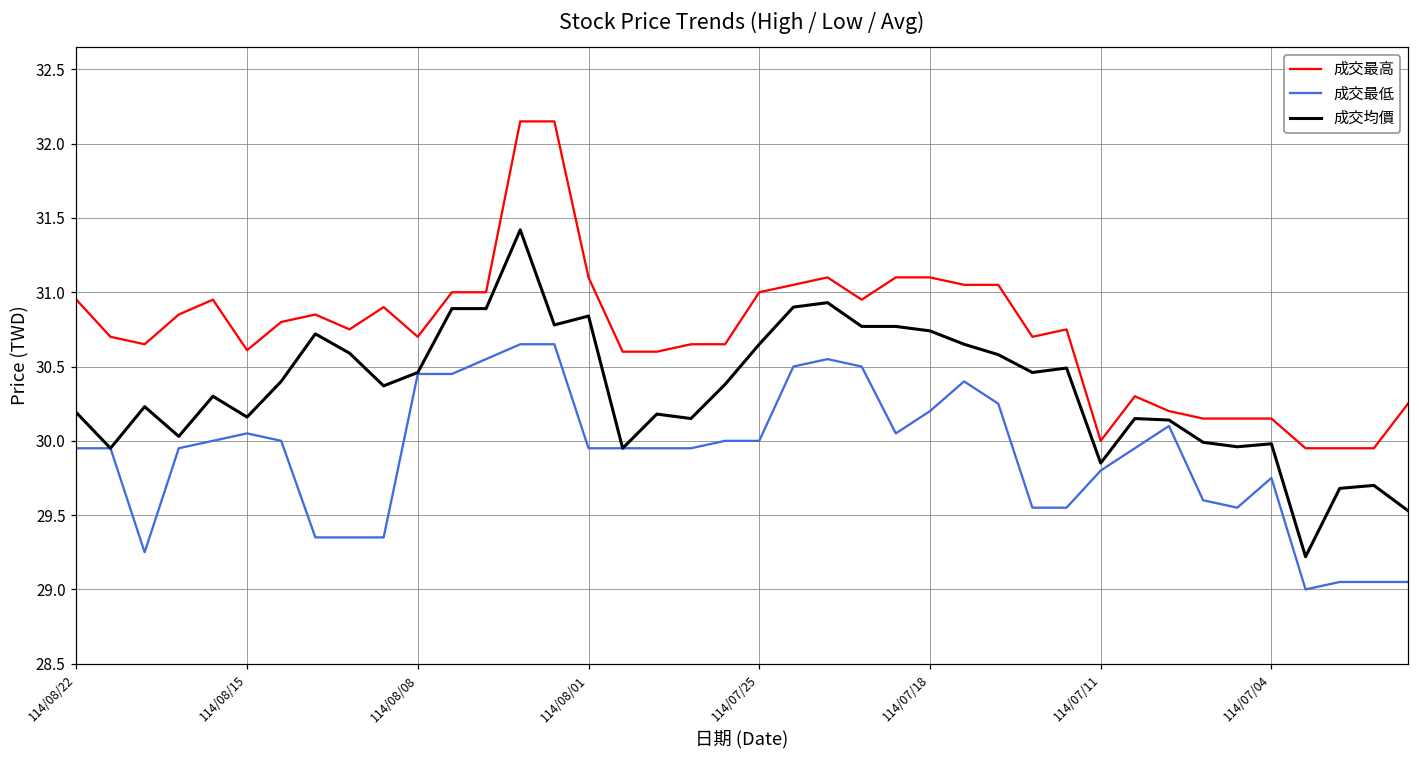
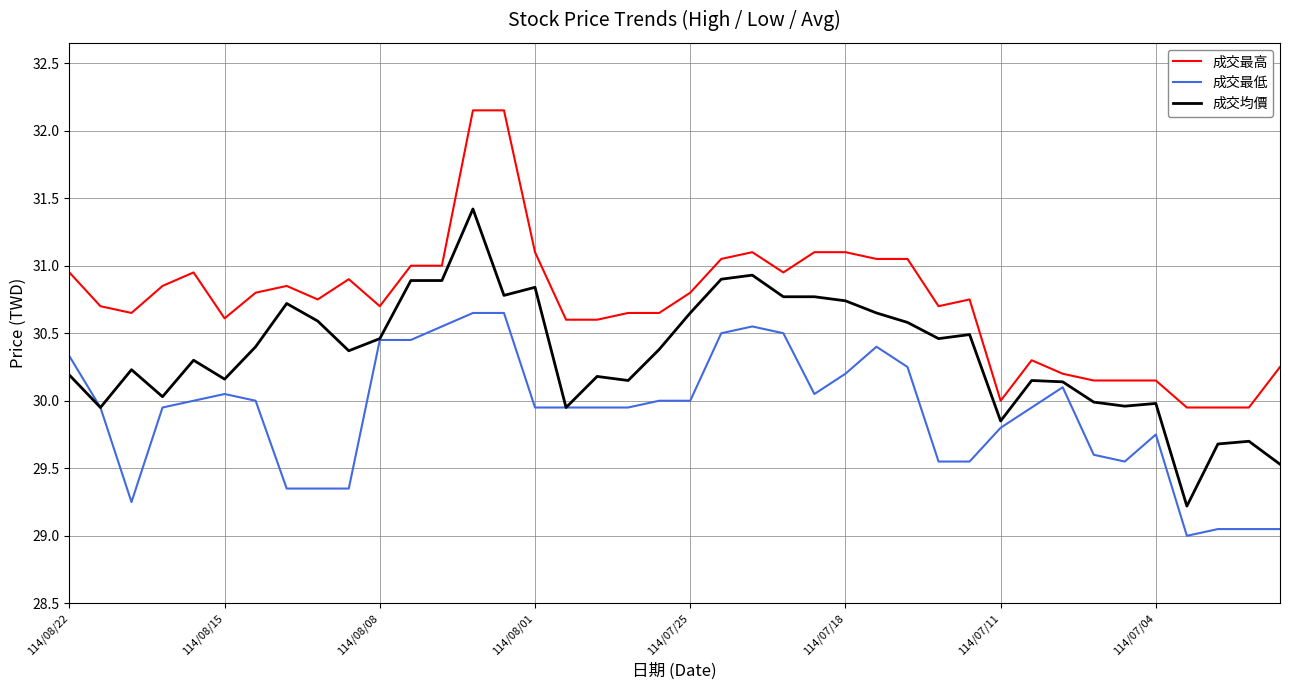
成交最低, 114/08/22: 29.95 -> 30.33
成交最高, 114/07/25: 31.0 -> 30.8
